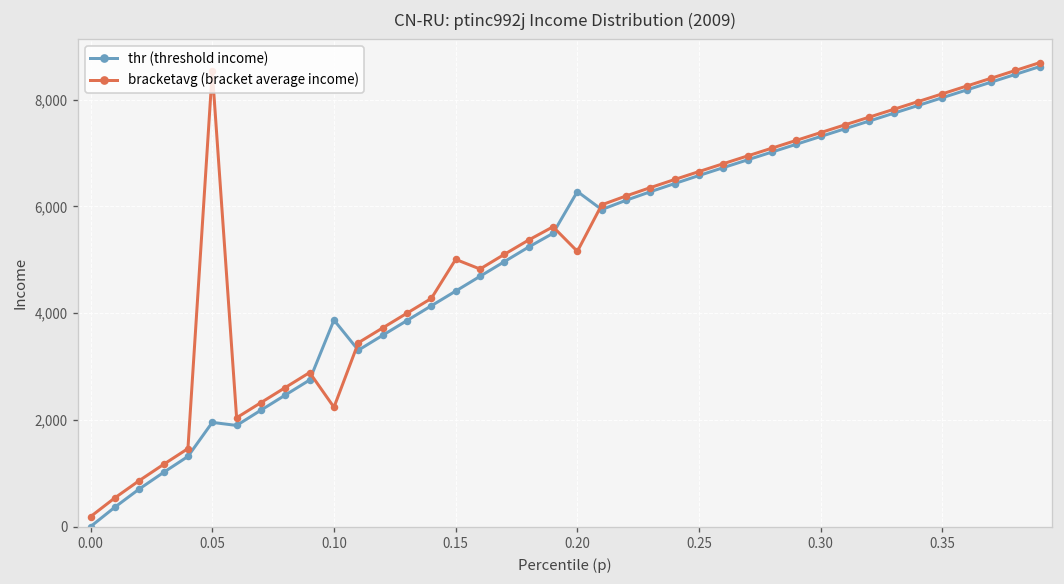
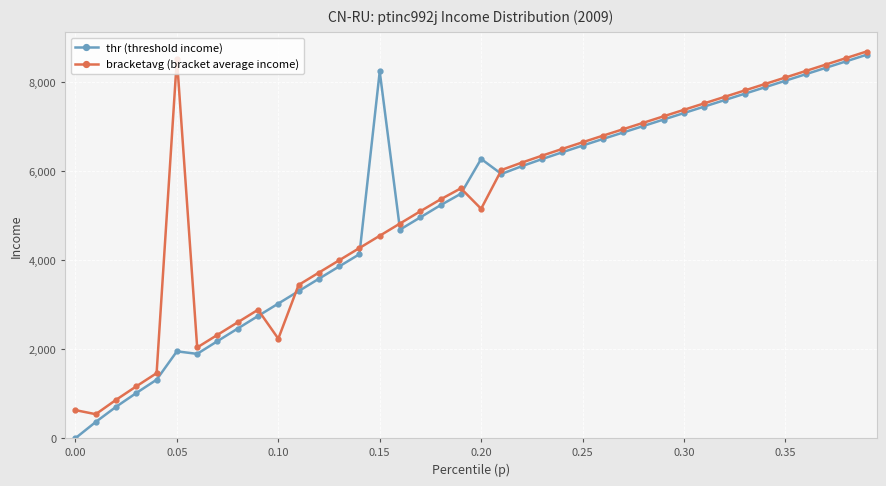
bracketavg (bracket average income), 0.00: 200 -> 600
thr (threshold income), 0.10: 3,900 -> 3,000
thr (threshold income), 0.15: 4,400 -> 8,200
bracketavg (bracket average income), 0.15: 5,000 -> 4,600
